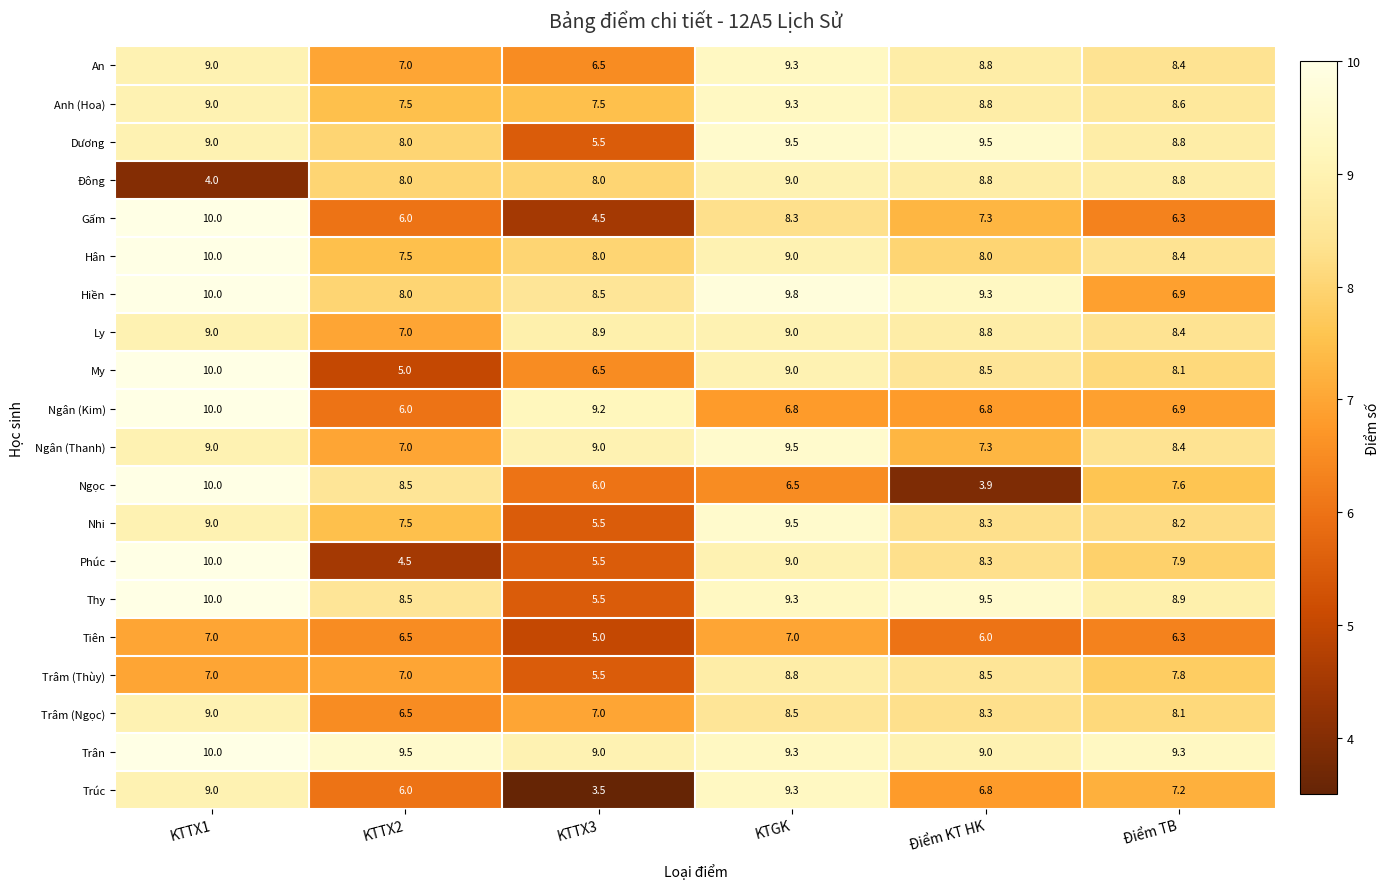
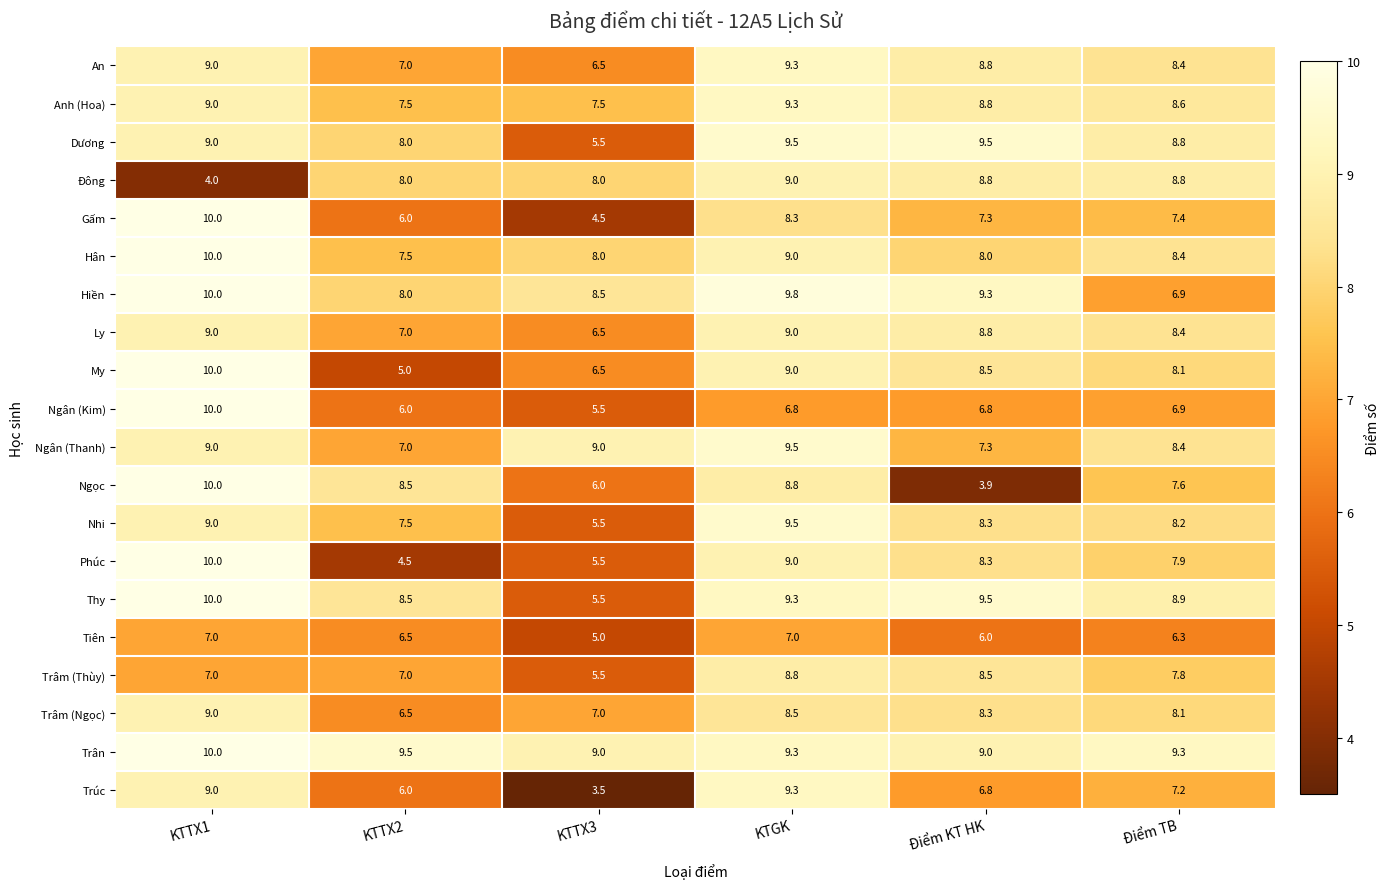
Gấm, Điểm TB: 6.3 -> 7.4
Ly, KTTX3: 8.9 -> 6.5
Ngân (Kim), KTTX3: 9.2 -> 5.5
Ngọc, KTGK: 6.5 -> 8.8
